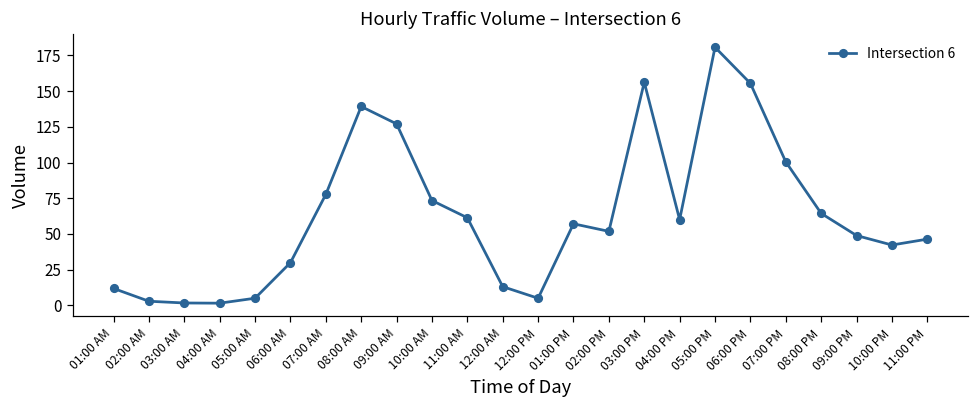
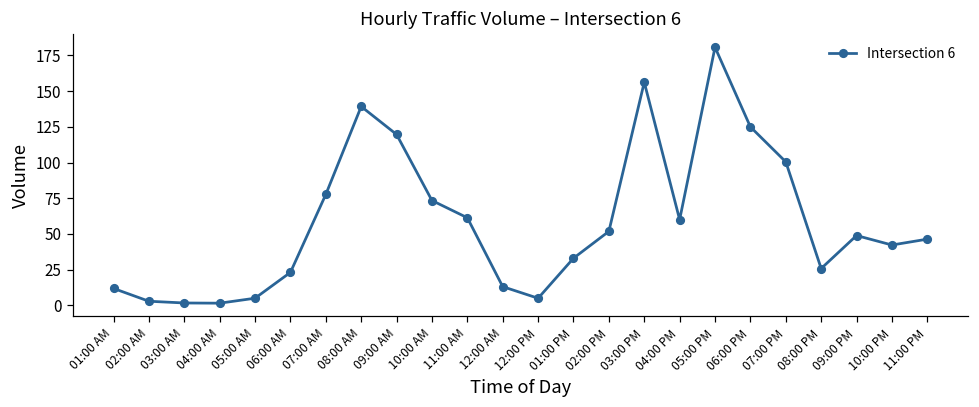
06:00 AM: 30 -> 23
09:00 AM: 127 -> 120
01:00 PM: 57 -> 33
06:00 PM: 155 -> 125
08:00 PM: 64 -> 26
